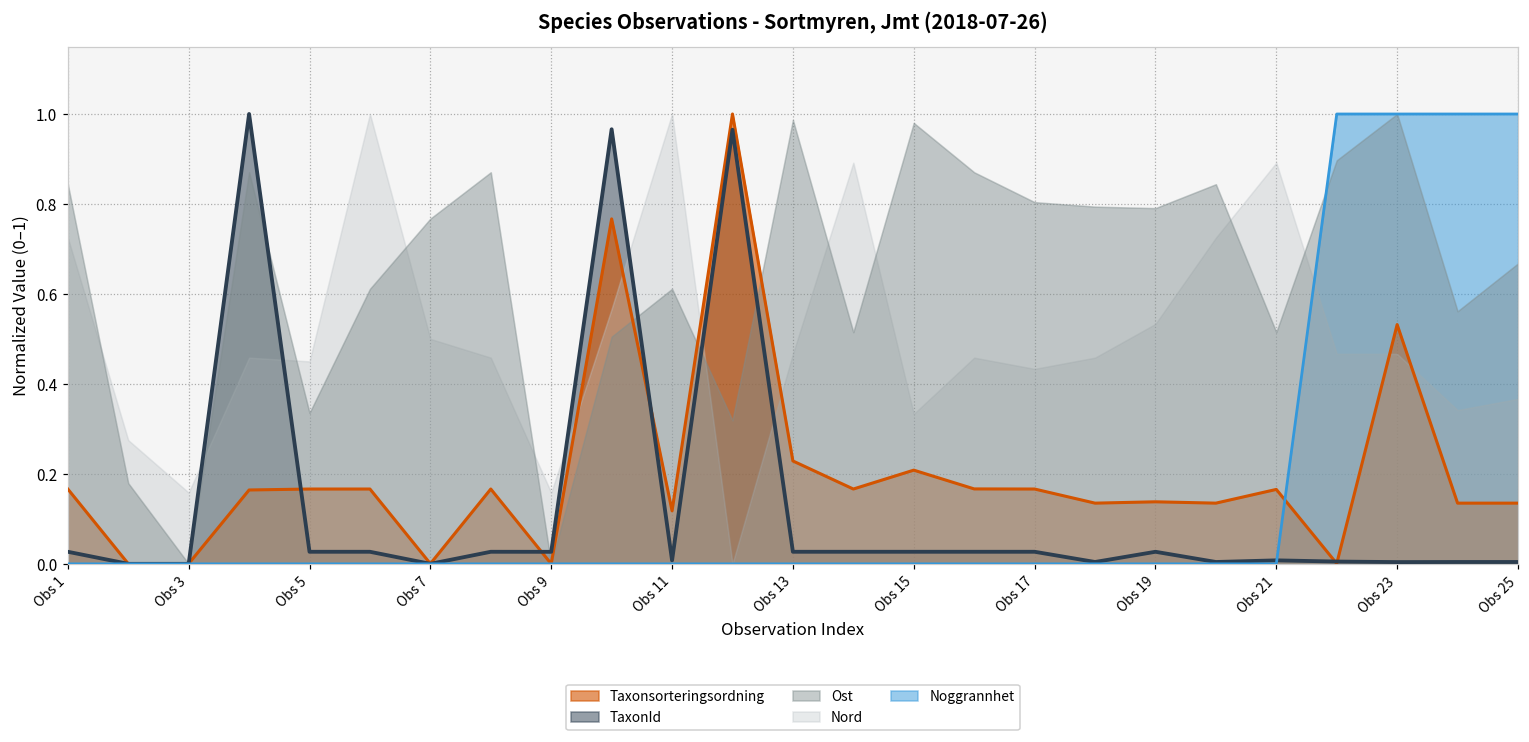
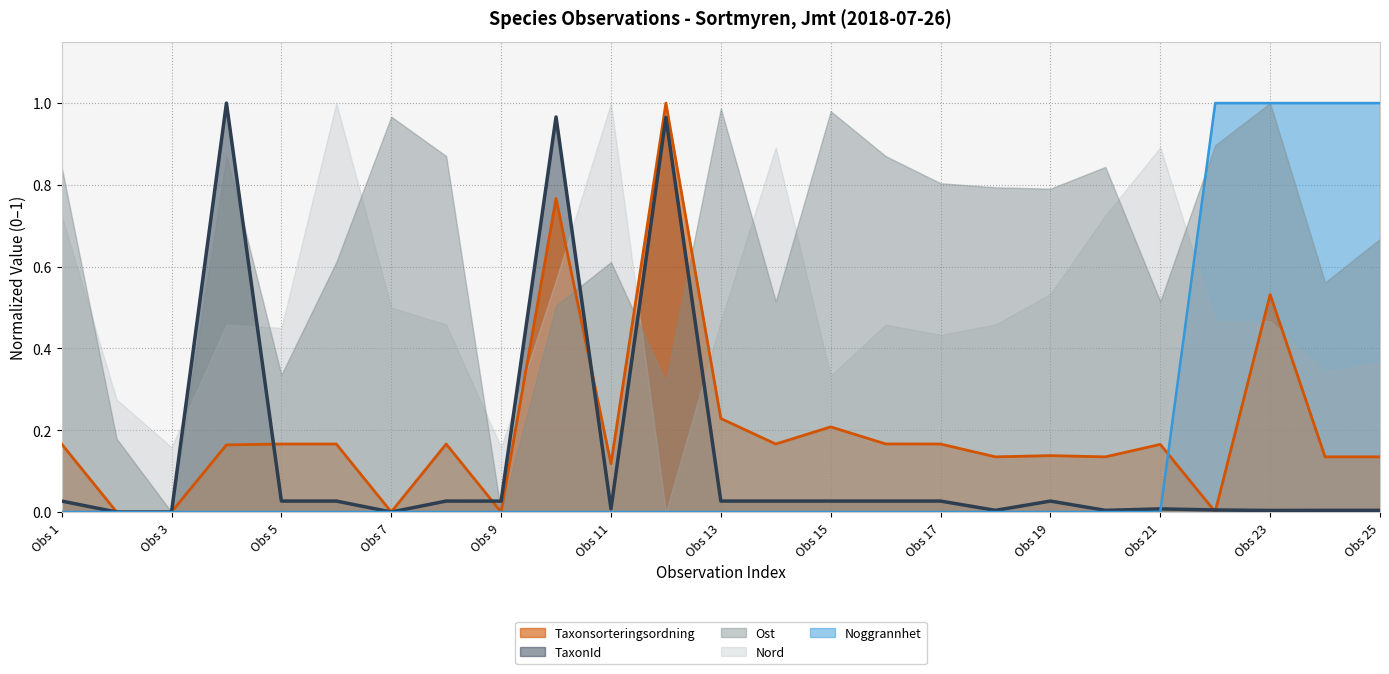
Ost, Obs 7: 0.77 -> 0.97
